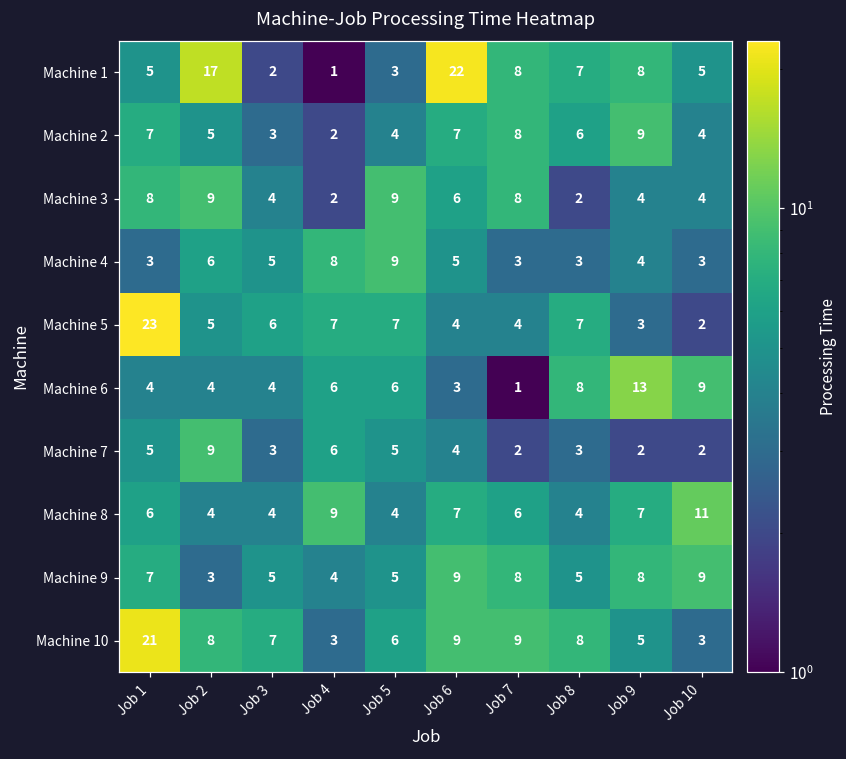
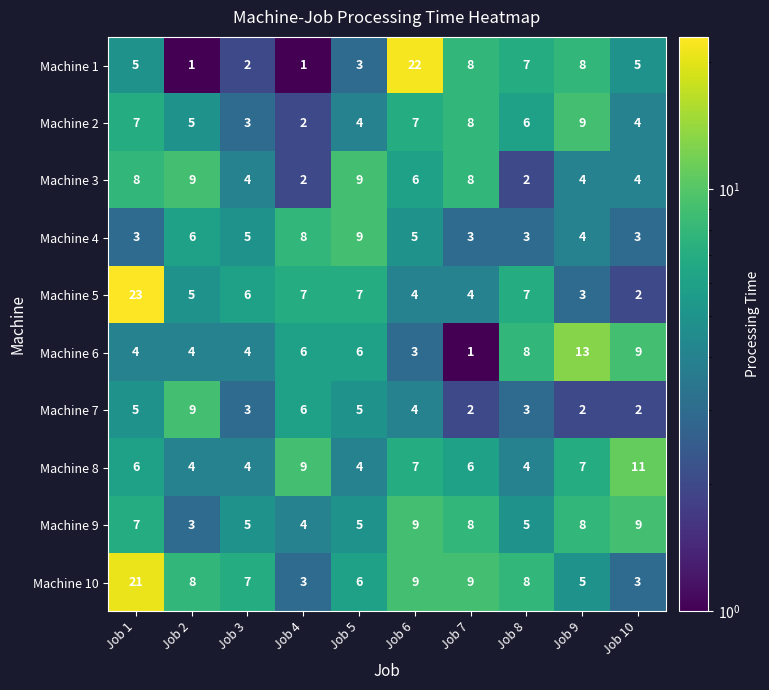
Machine 1, Job 2: 17 -> 1
